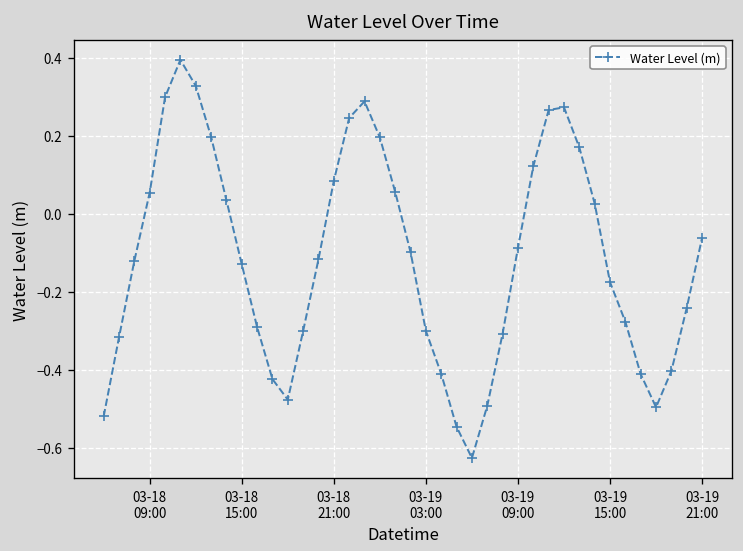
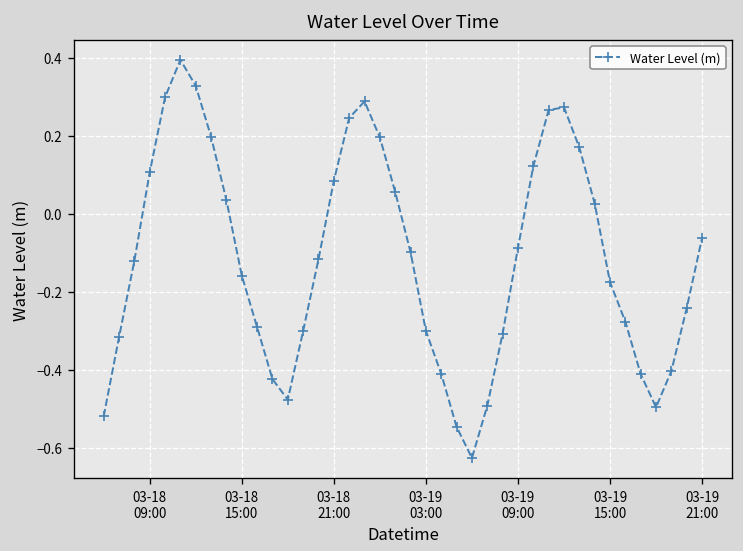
03-18 09:00: 0.05 -> 0.11
03-18 15:00: -0.13 -> -0.16
